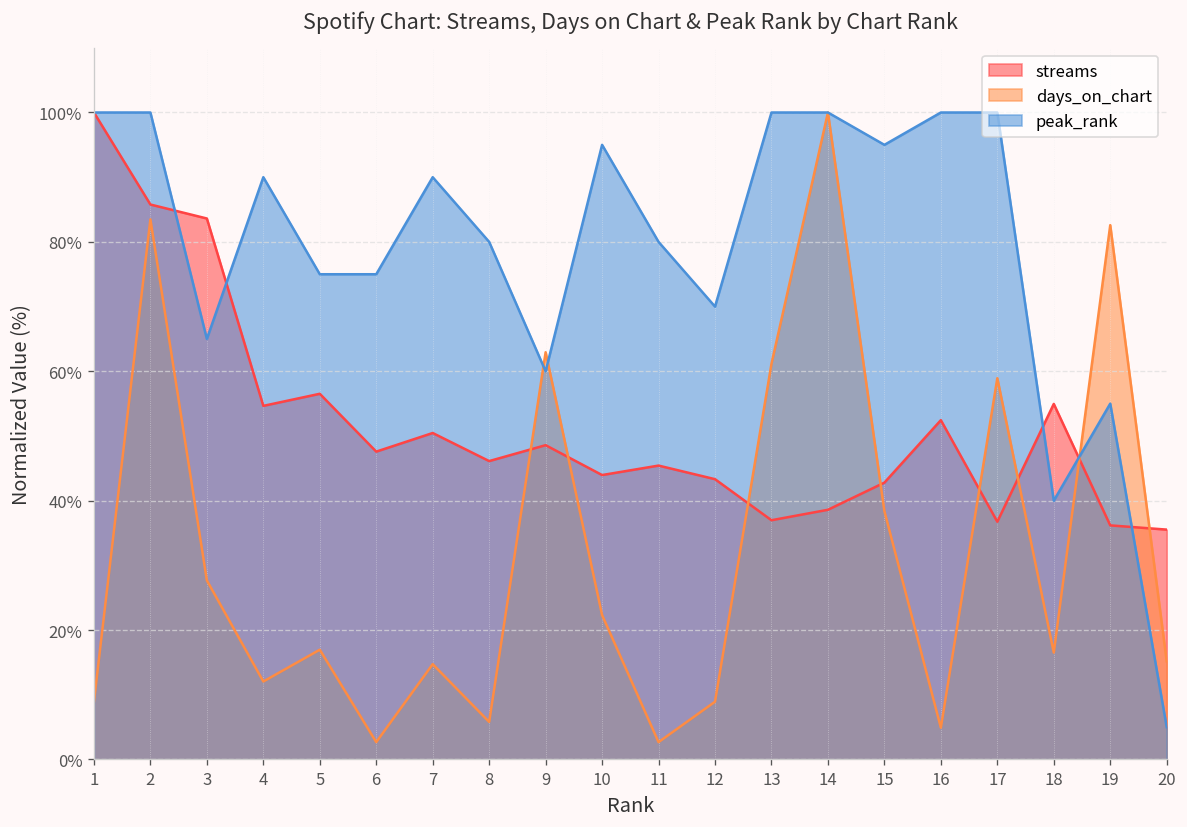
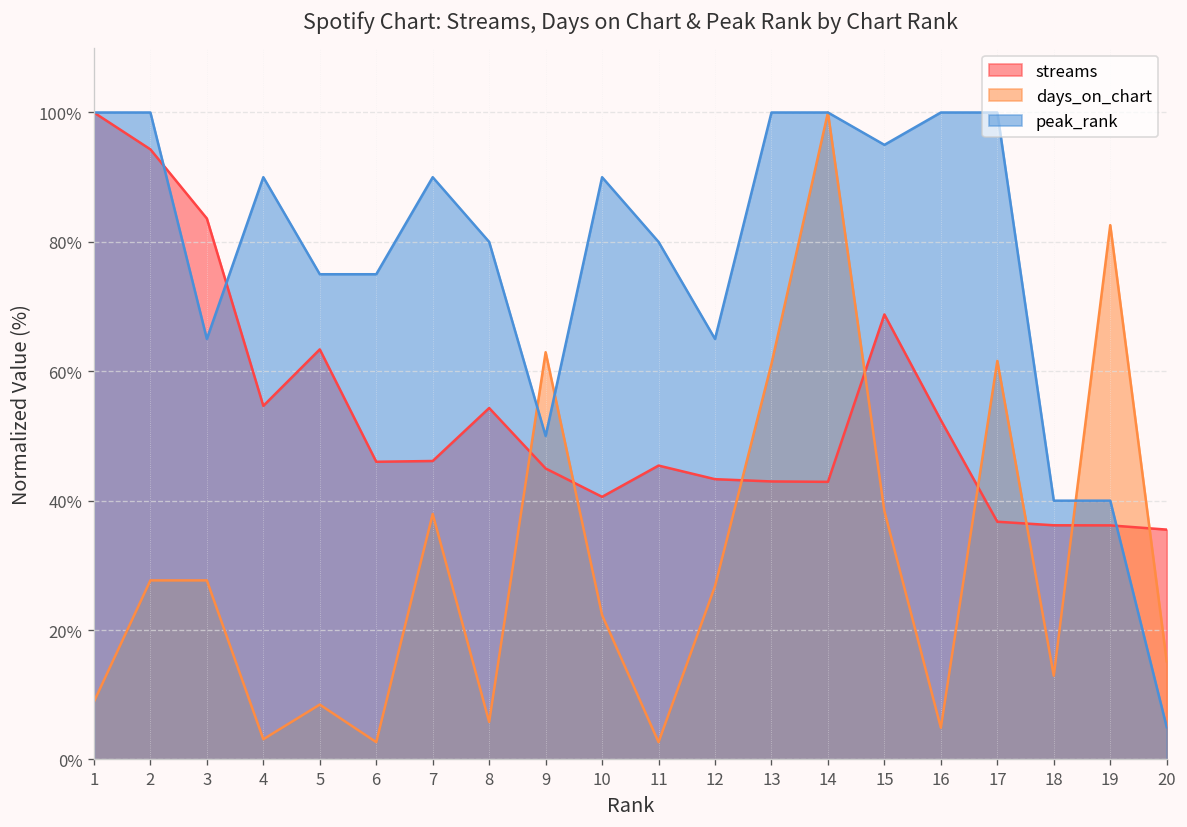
streams, 2: 86% -> 94%
days_on_chart, 2: 83% -> 28%
days_on_chart, 4: 12% -> 3%
streams, 5: 57% -> 63%
days_on_chart, 5: 17% -> 8%
streams, 6: 48% -> 46%
streams, 7: 50% -> 46%
days_on_chart, 7: 15% -> 38%
streams, 8: 46% -> 54%
streams, 9: 49% -> 45%
peak_rank, 9: 60% -> 50%
streams, 10: 44% -> 41%
peak_rank, 10: 95% -> 90%
days_on_chart, 12: 9% -> 27%
peak_rank, 12: 70% -> 65%
streams, 13: 37% -> 43%
streams, 14: 39% -> 43%
streams, 15: 43% -> 69%
days_on_chart, 17: 59% -> 62%
streams, 18: 55% -> 36%
days_on_chart, 18: 17% -> 13%
peak_rank, 19: 55% -> 40%
